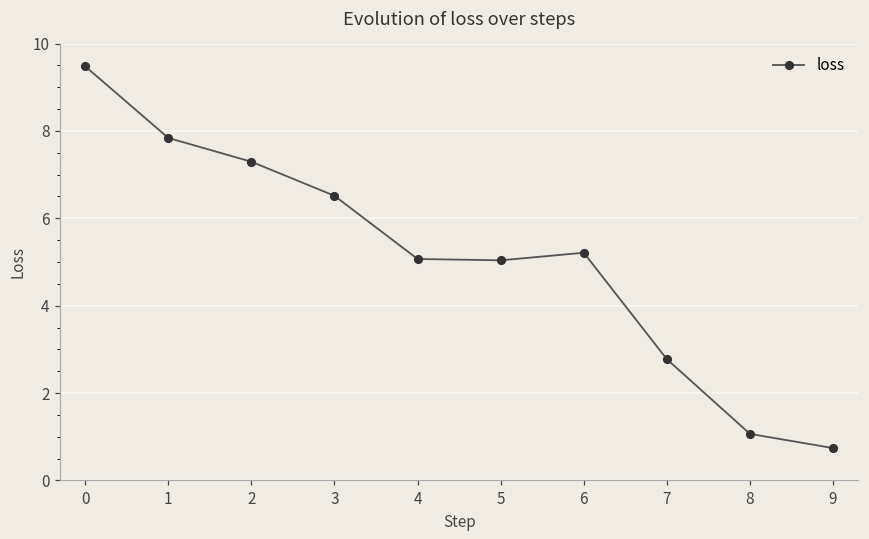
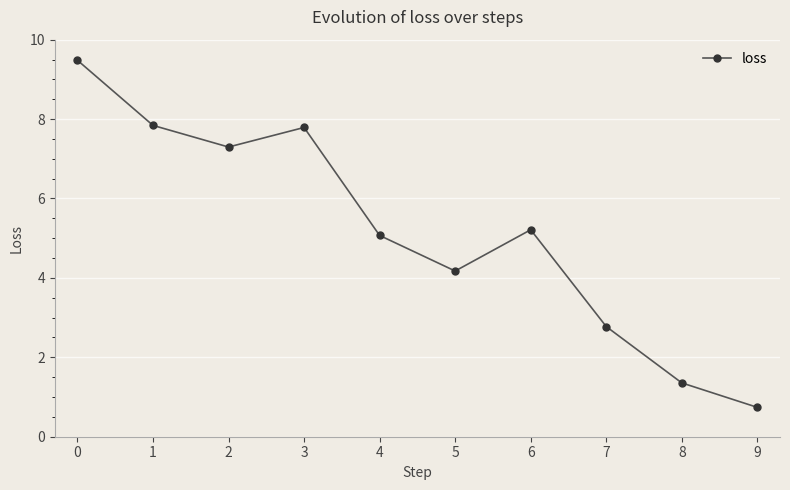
3: 6.5 -> 7.8
5: 5.0 -> 4.2
8: 1.1 -> 1.4
